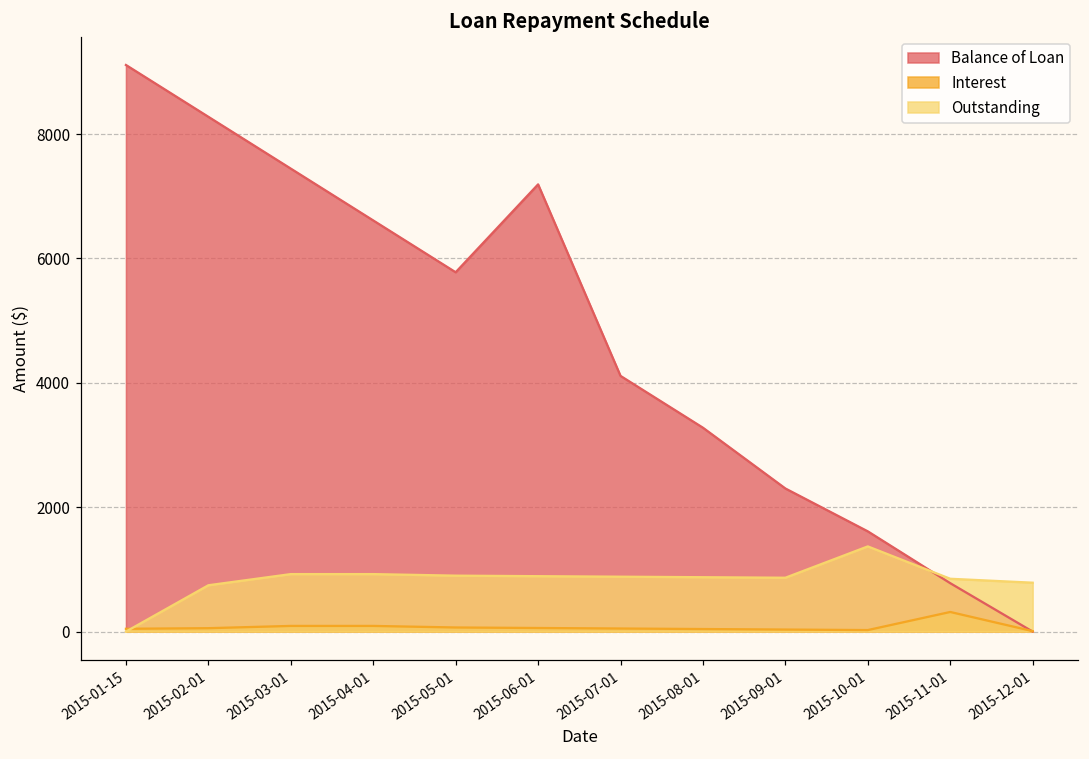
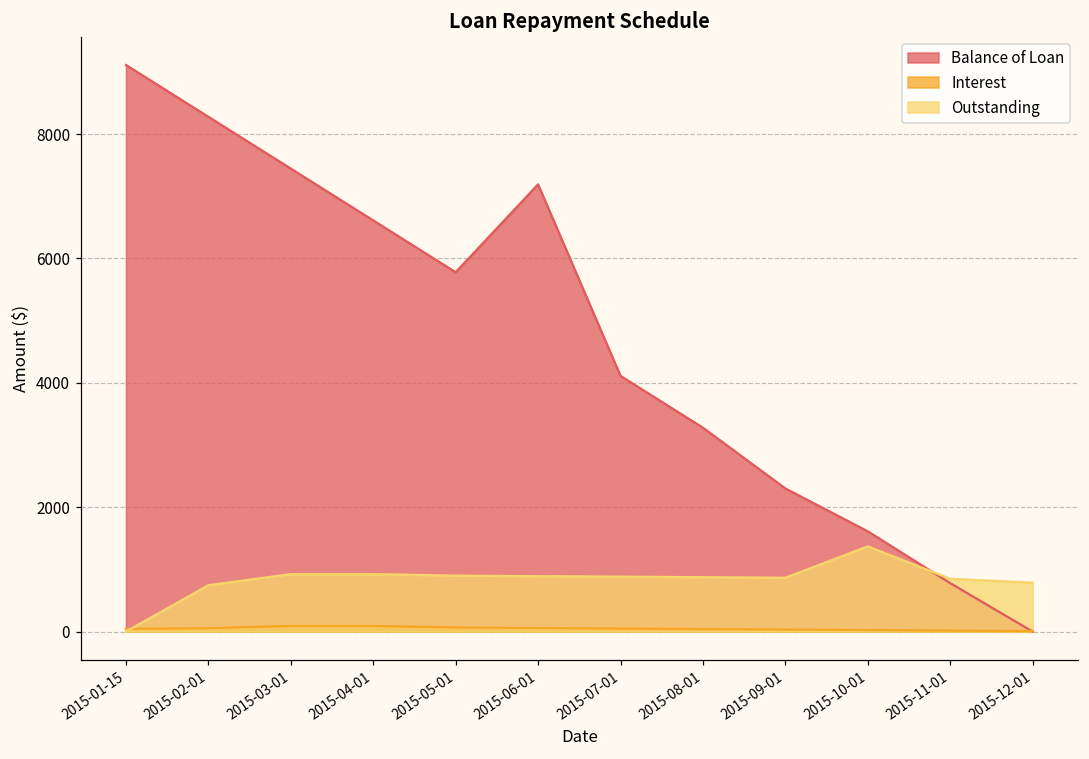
Interest, 2015-11-01: 300 -> 0
